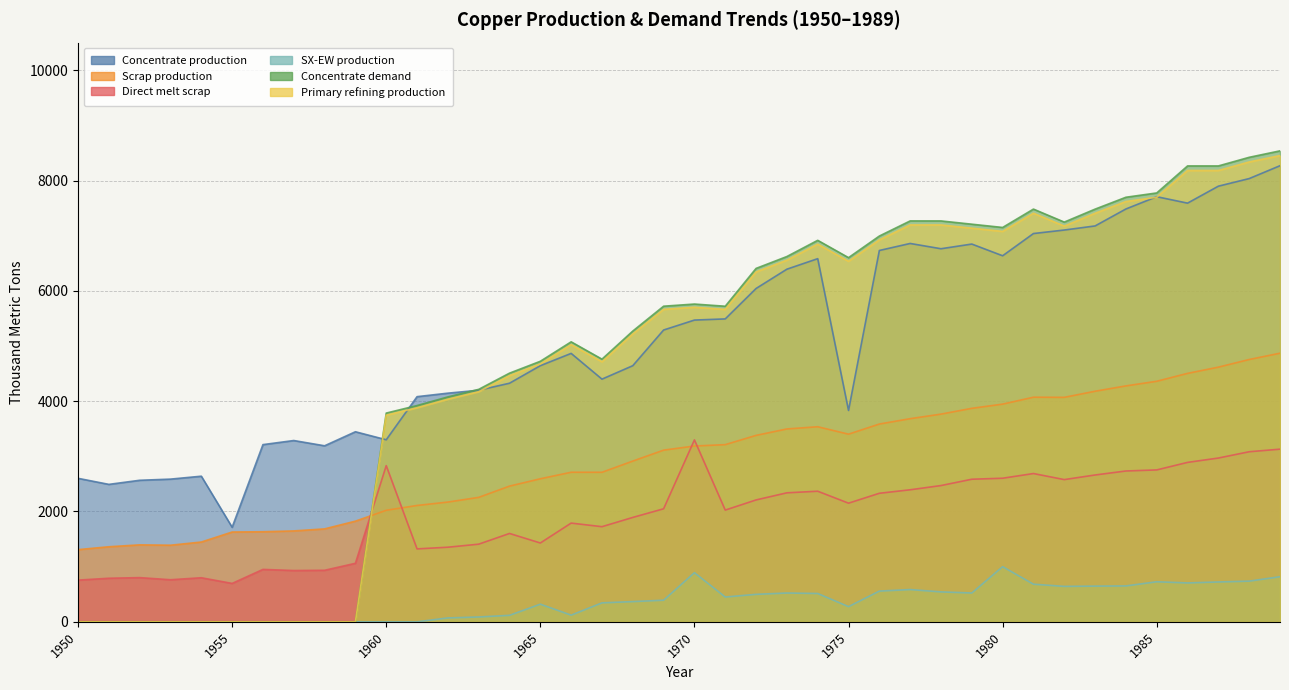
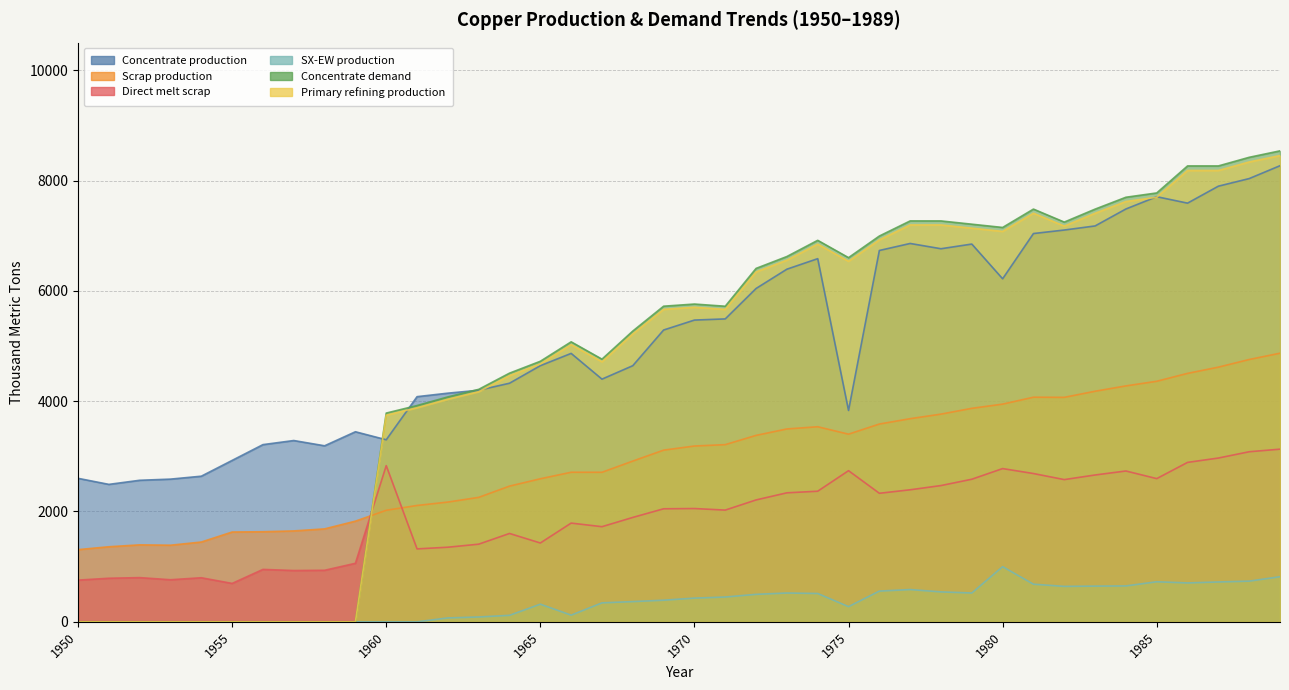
Concentrate production, 1955: 1700 -> 2900
Direct melt scrap, 1970: 3300 -> 2100
SX-EW production, 1970: 900 -> 400
Direct melt scrap, 1975: 2200 -> 2700
Concentrate production, 1980: 6600 -> 6200
Direct melt scrap, 1980: 2600 -> 2800
Direct melt scrap, 1985: 2800 -> 2600
